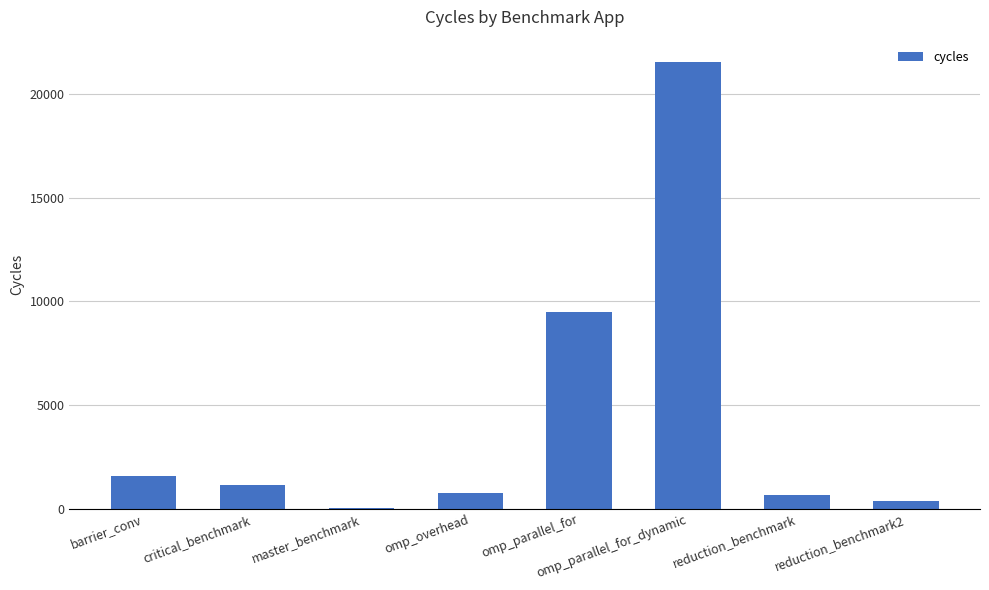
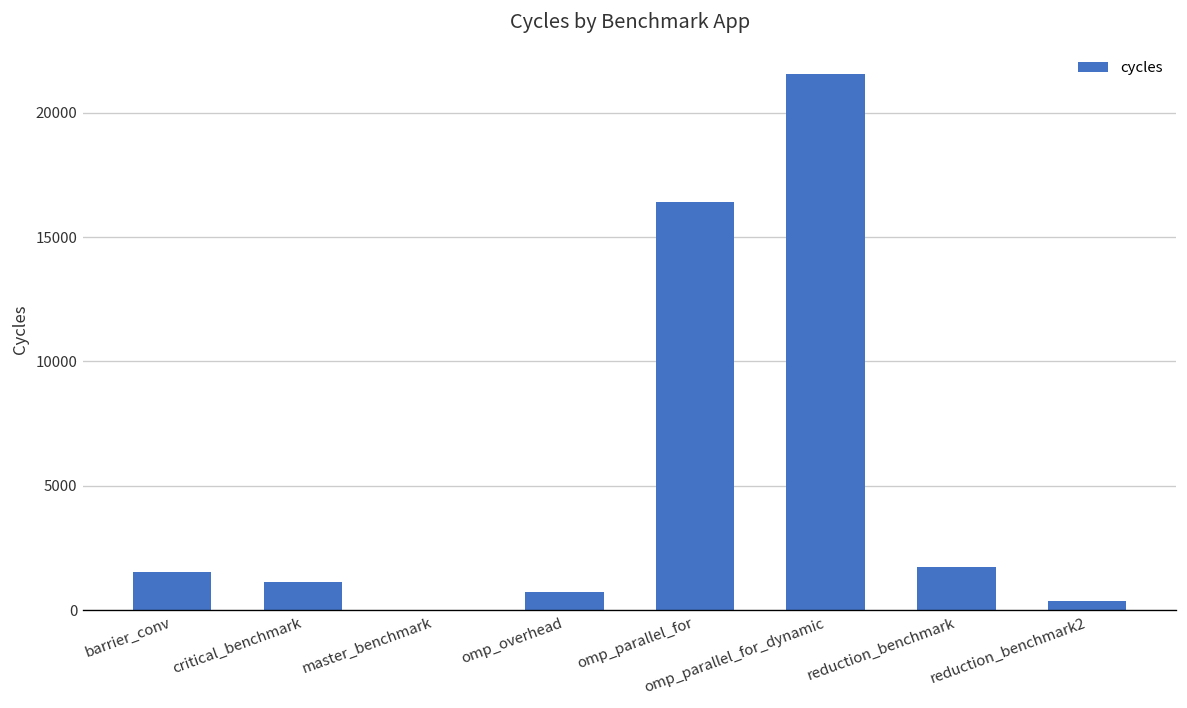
omp_parallel_for: 9500 -> 16400
reduction_benchmark: 700 -> 1800
